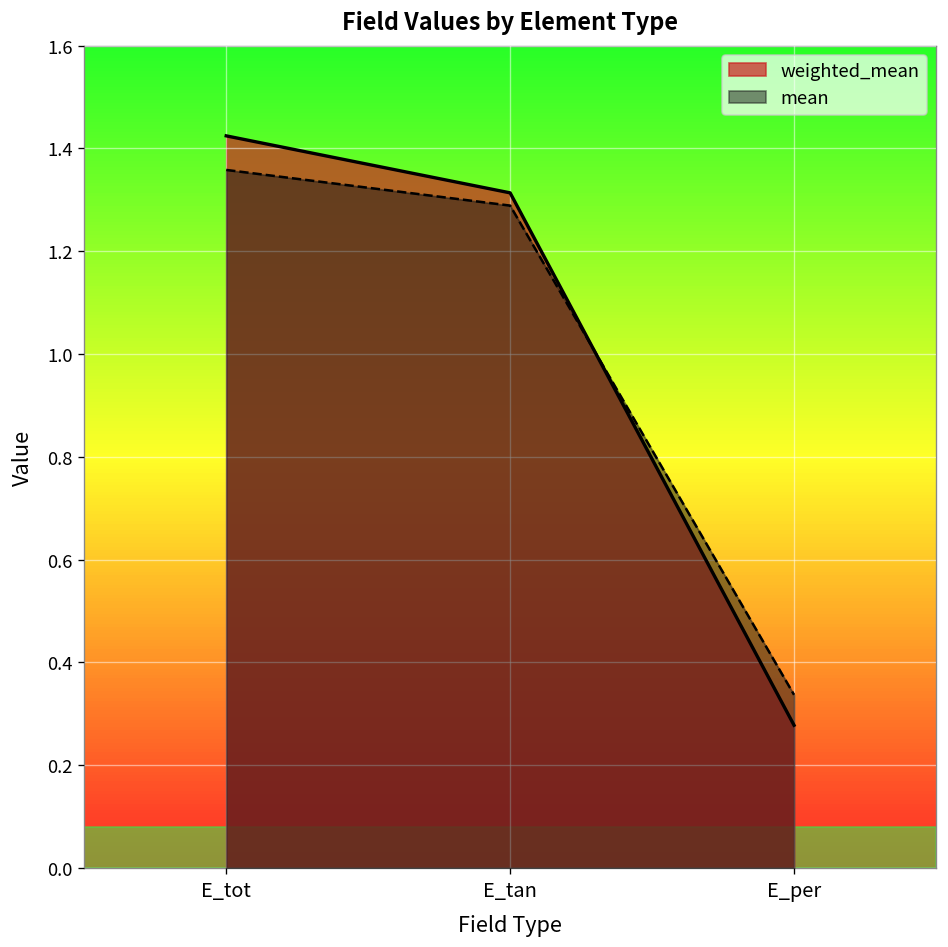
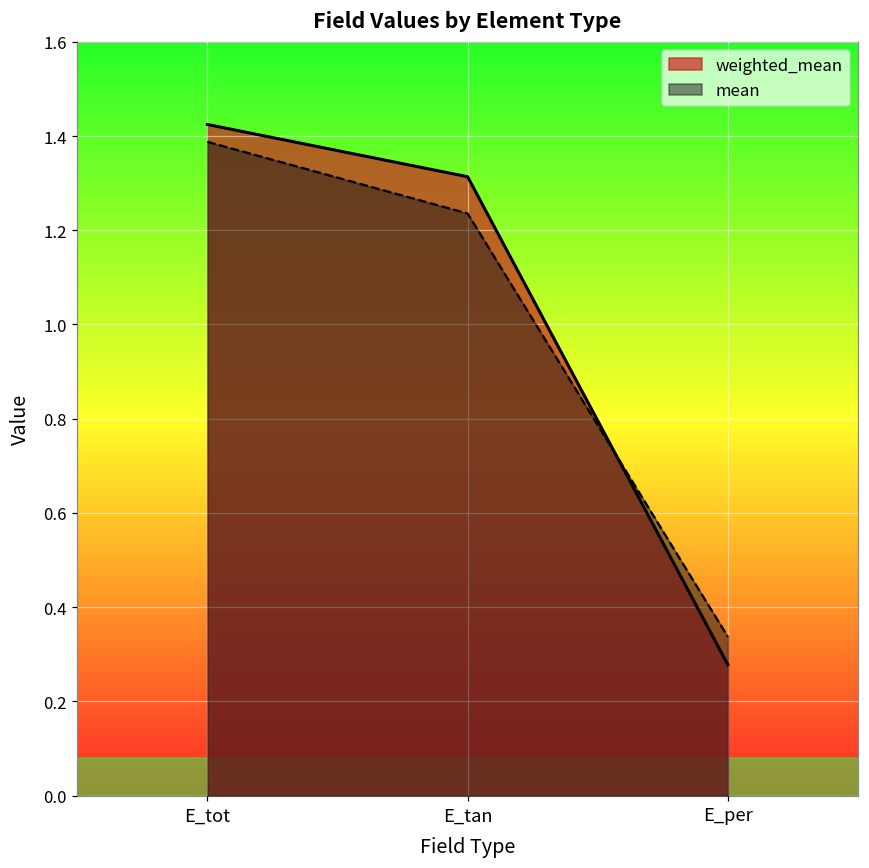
mean, E_tot: 1.36 -> 1.39
mean, E_tan: 1.29 -> 1.24
